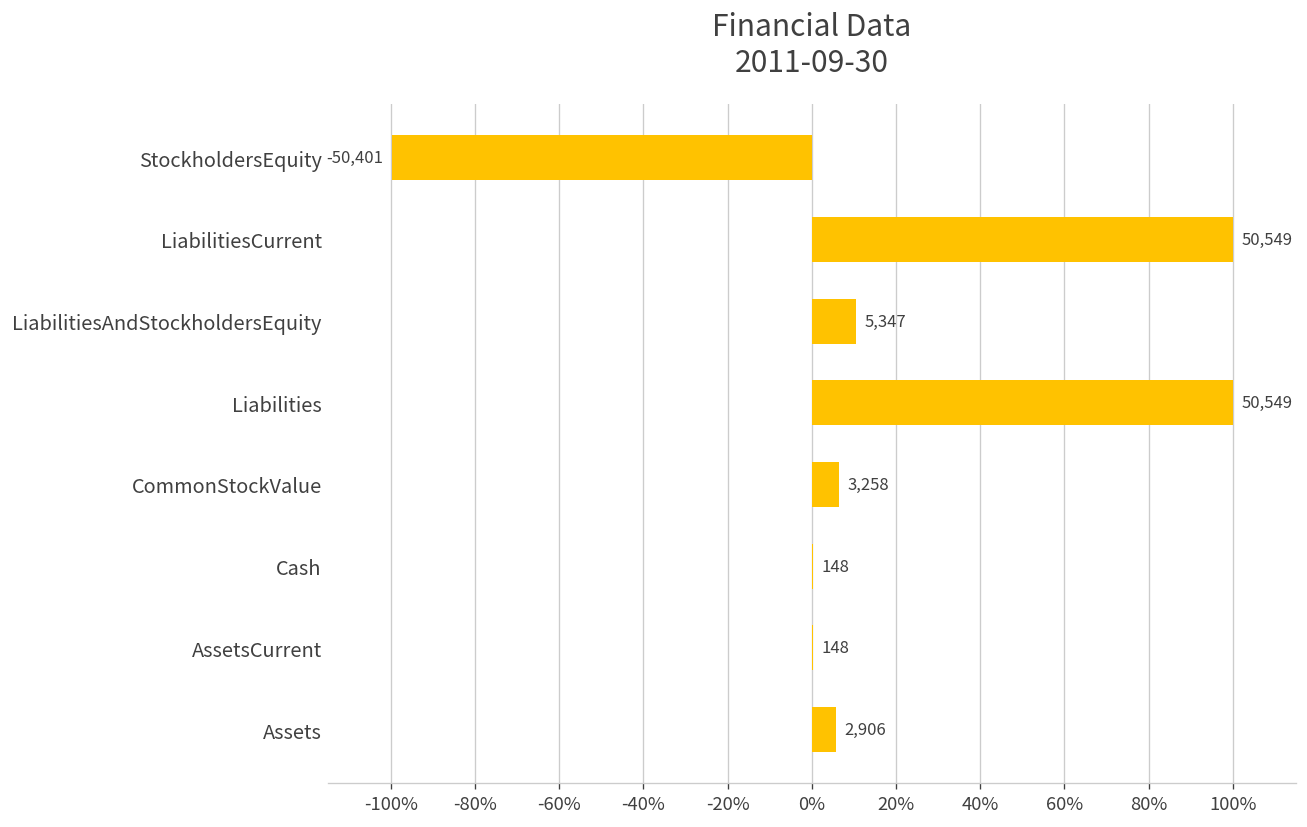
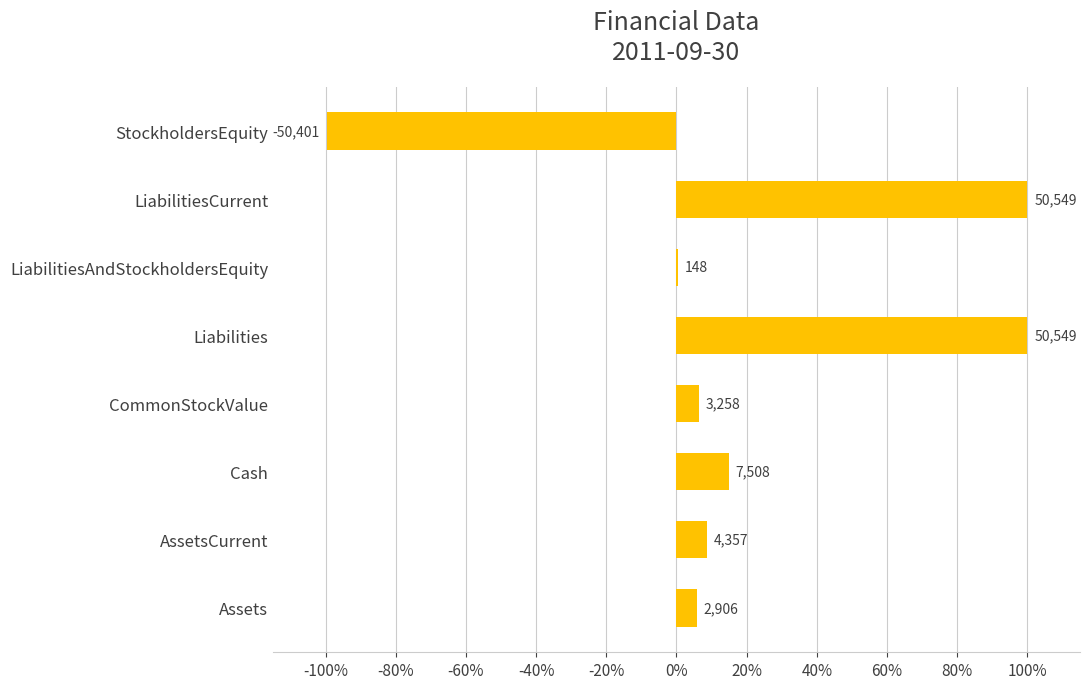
LiabilitiesAndStockholdersEquity: 5,347 -> 148
Cash: 148 -> 7,508
AssetsCurrent: 148 -> 4,357
